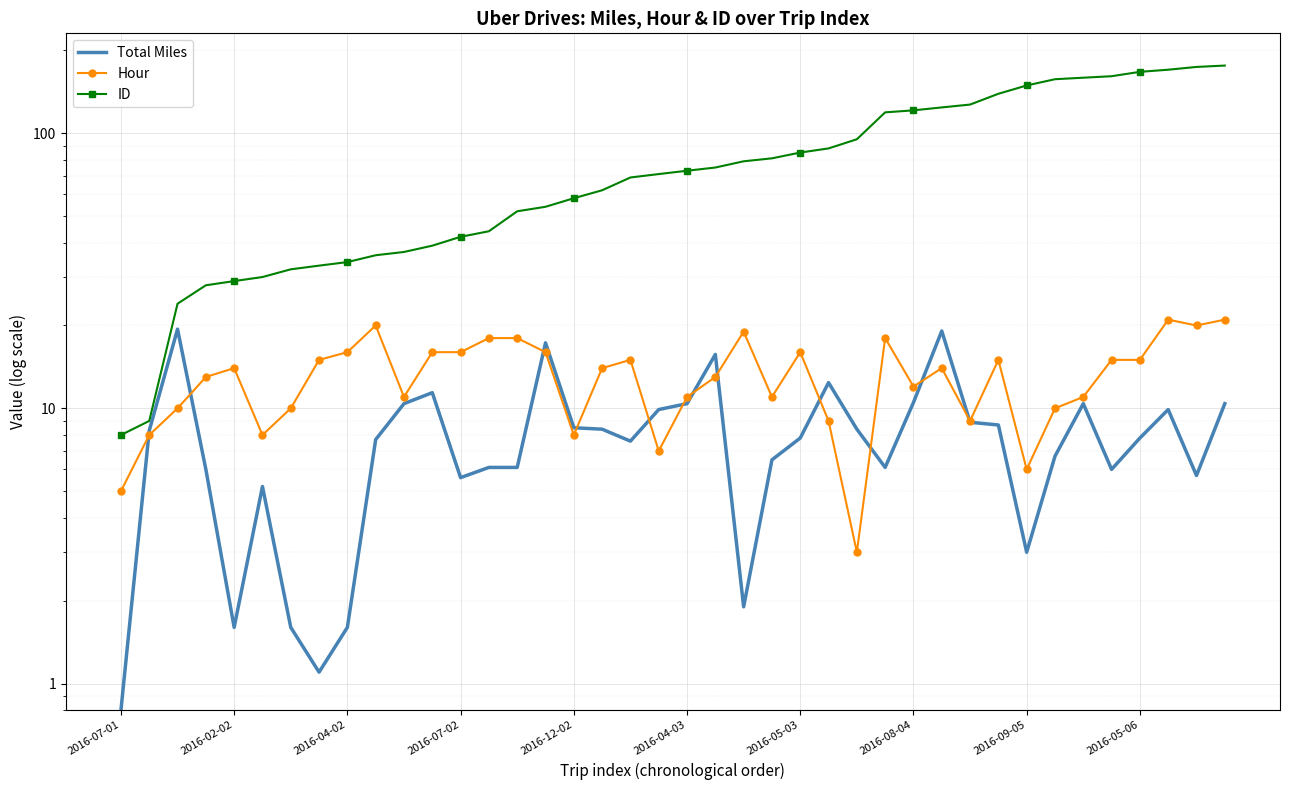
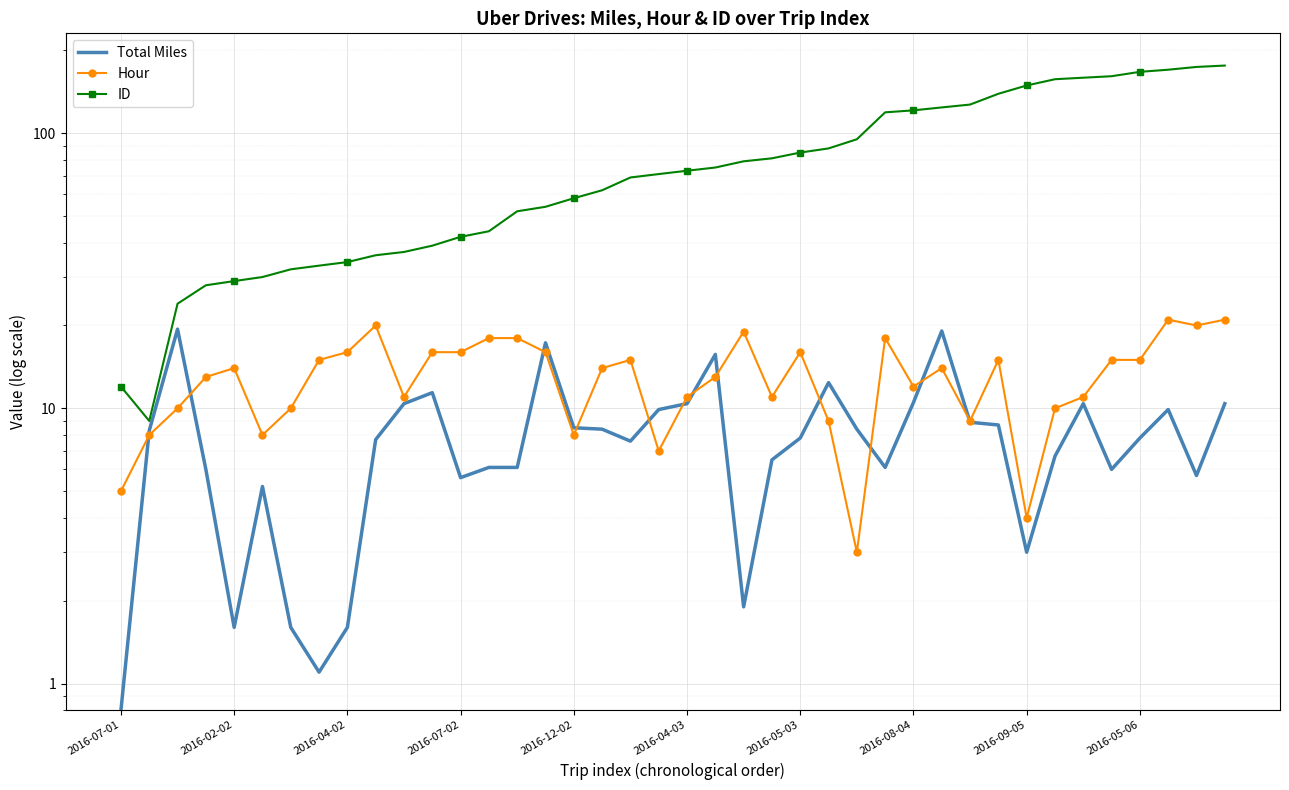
ID, 2016-07-01: 8 -> 12
Hour, 2016-09-05: 6 -> 4
